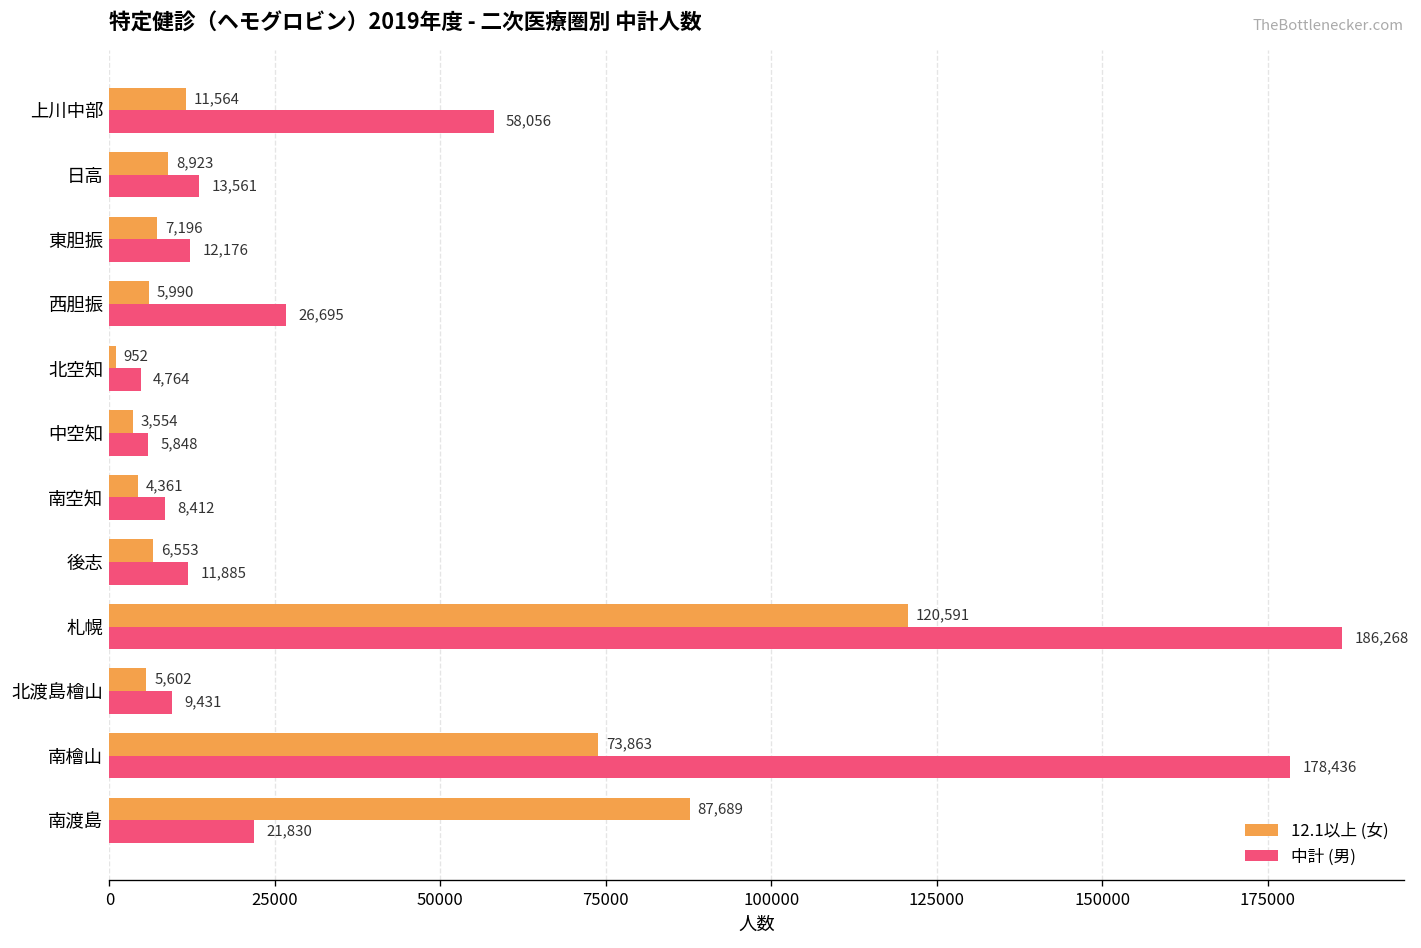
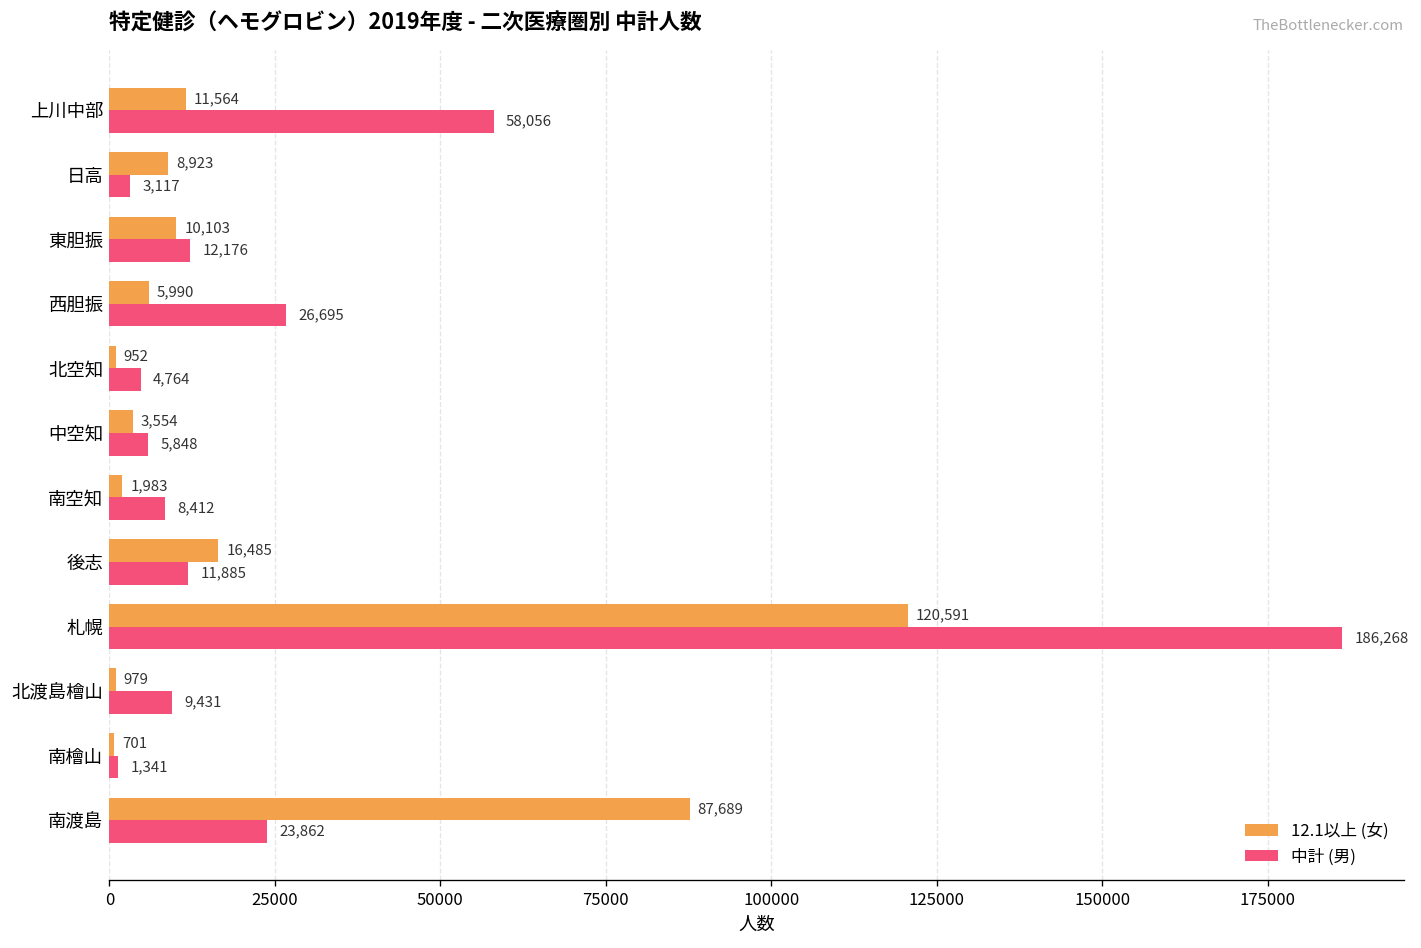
中計 (男), 日高: 13,561 -> 3,117
12.1以上 (女), 東胆振: 7,196 -> 10,103
12.1以上 (女), 南空知: 4,361 -> 1,983
12.1以上 (女), 後志: 6,553 -> 16,485
12.1以上 (女), 北渡島檜山: 5,602 -> 979
12.1以上 (女), 南檜山: 73,863 -> 701
中計 (男), 南檜山: 178,436 -> 1,341
中計 (男), 南渡島: 21,830 -> 23,862
